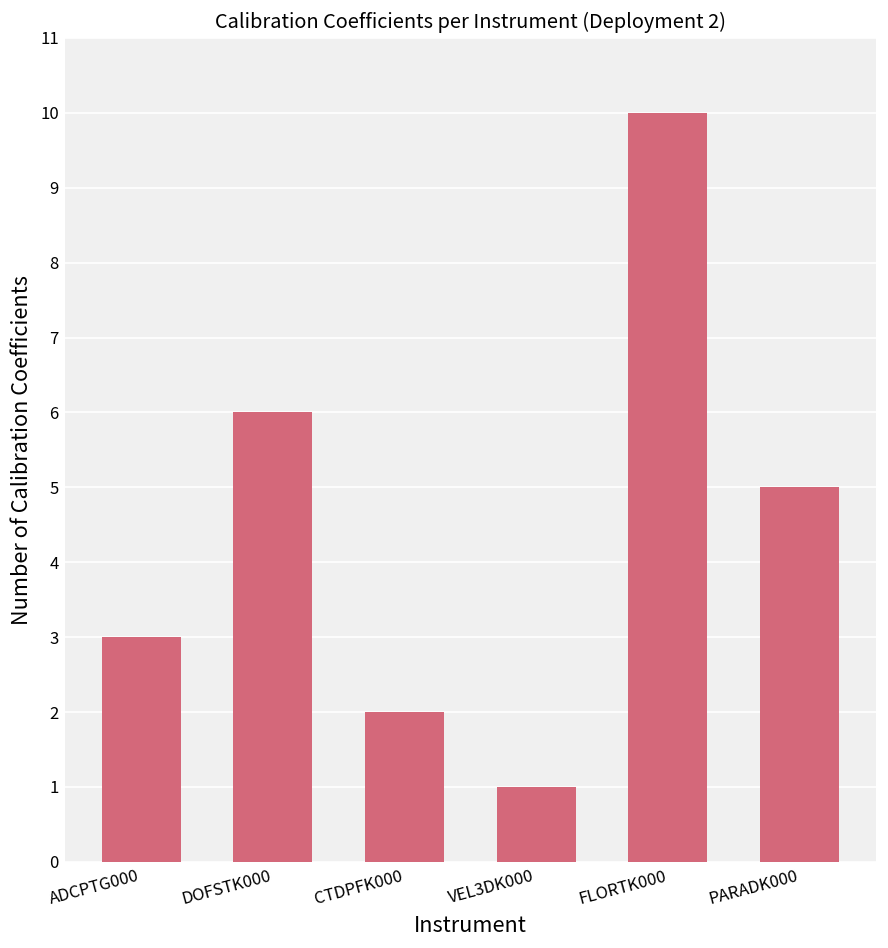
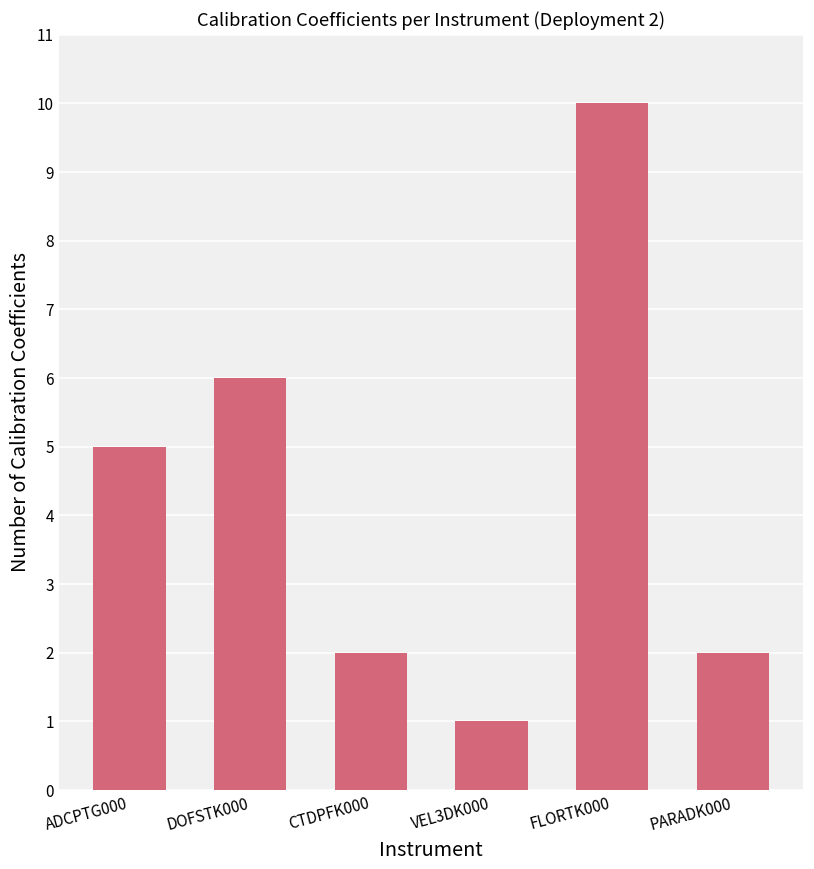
ADCPTG000: 3 -> 5
PARADK000: 5 -> 2
